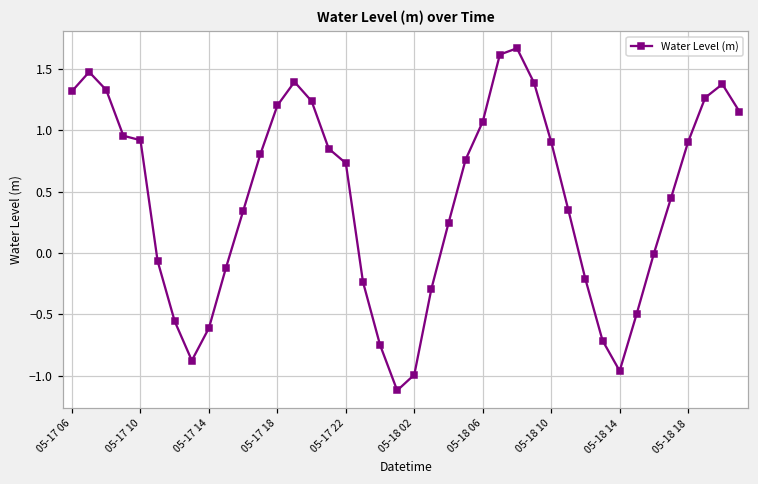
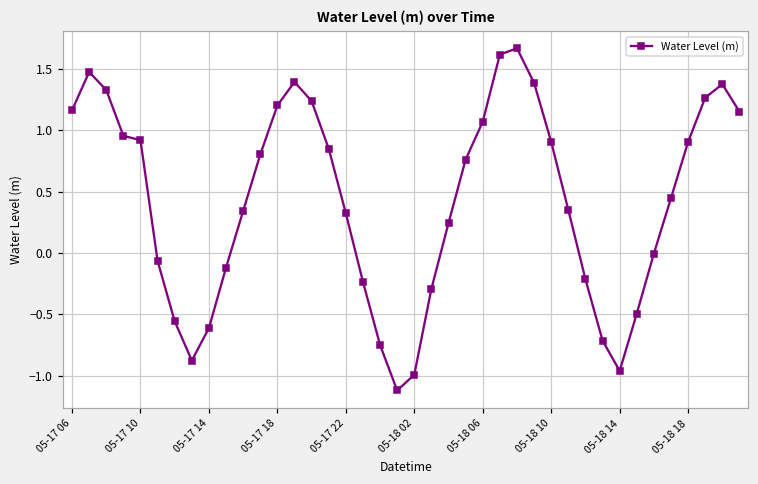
05-17 06: 1.32 -> 1.16
05-17 22: 0.73 -> 0.32
